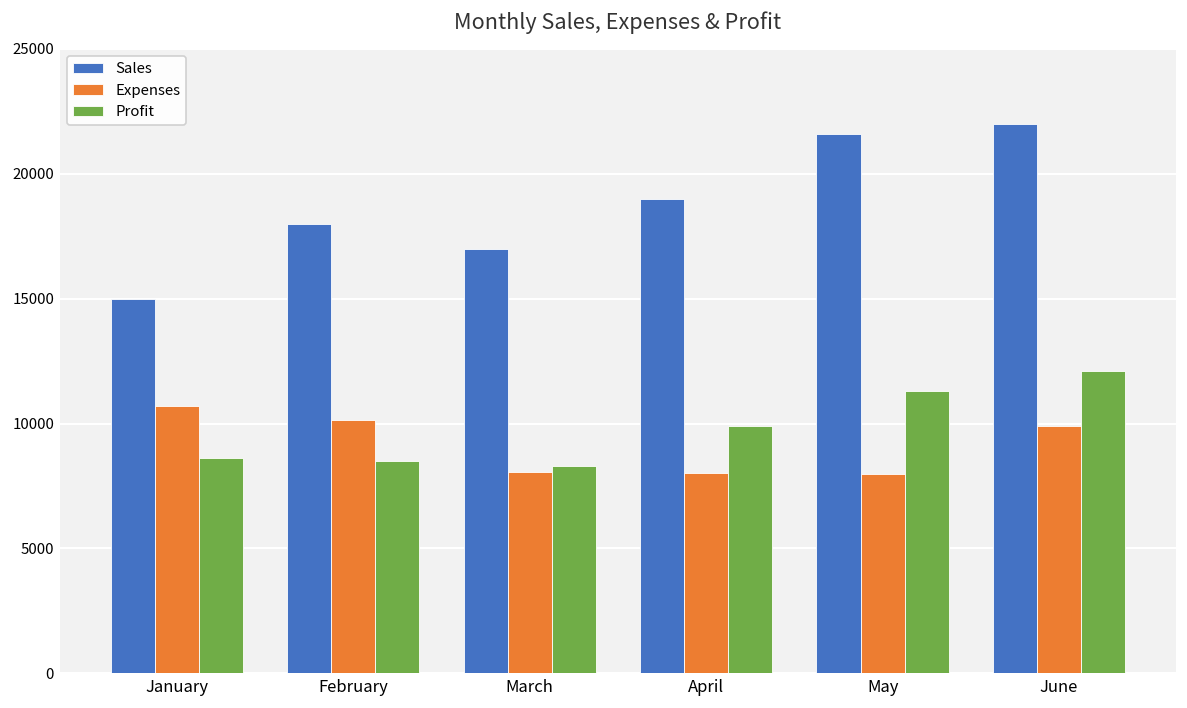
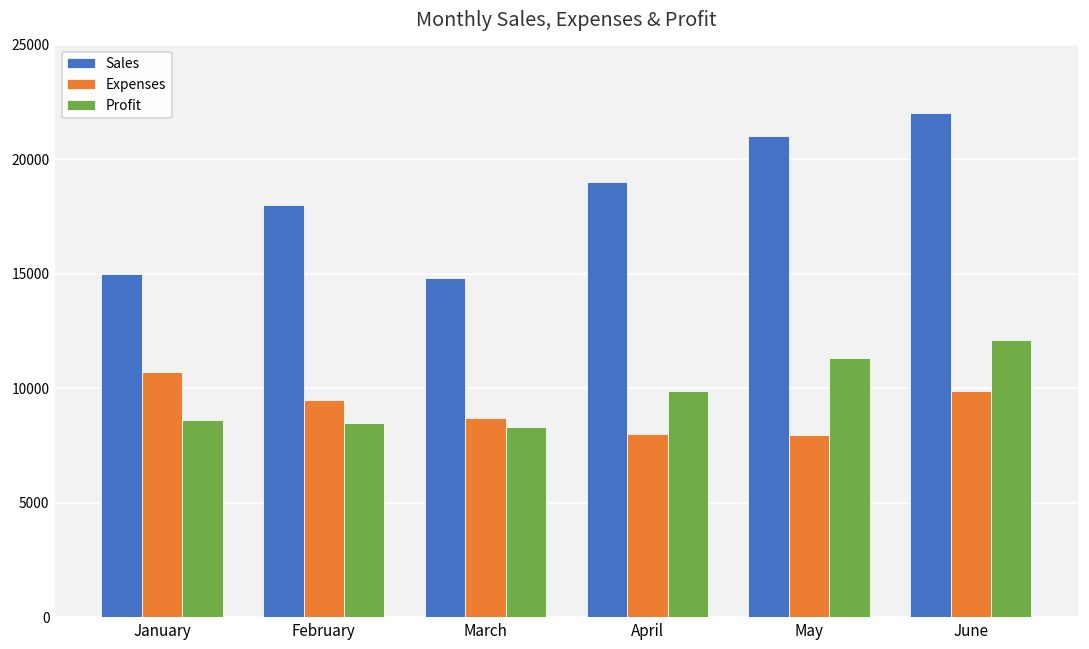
Expenses, February: 10100 -> 9500
Sales, March: 17000 -> 14800
Expenses, March: 8000 -> 8700
Sales, May: 21600 -> 21000
